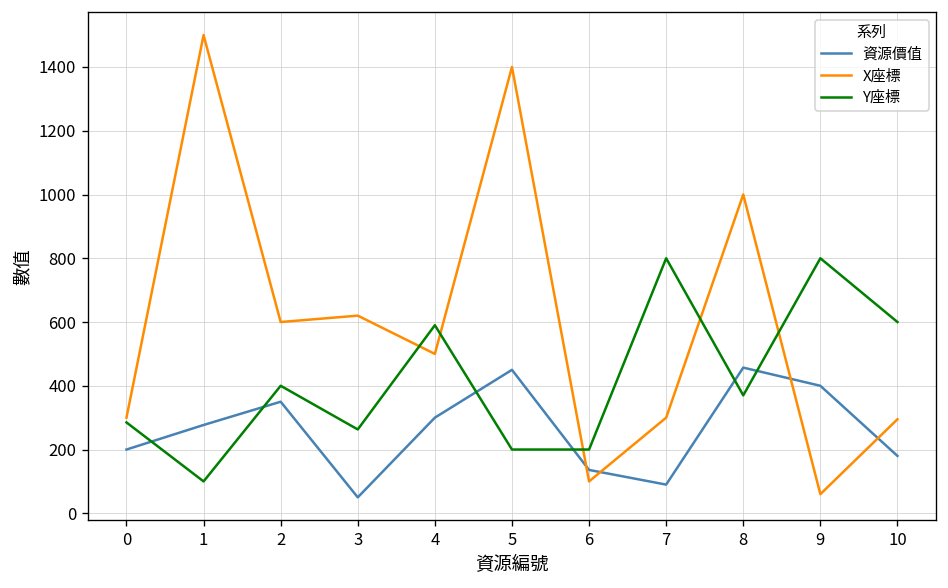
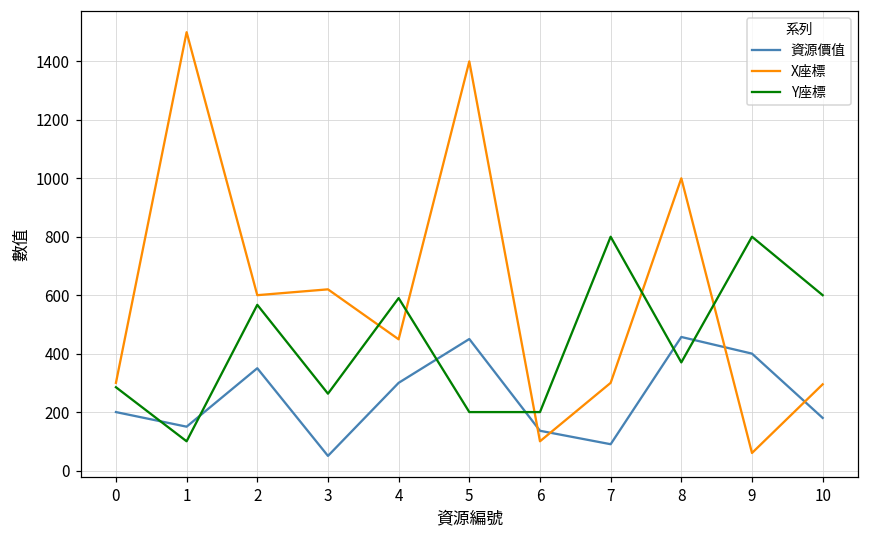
資源價值, 1: 280 -> 150
Y座標, 2: 400 -> 570
X座標, 4: 500 -> 450
